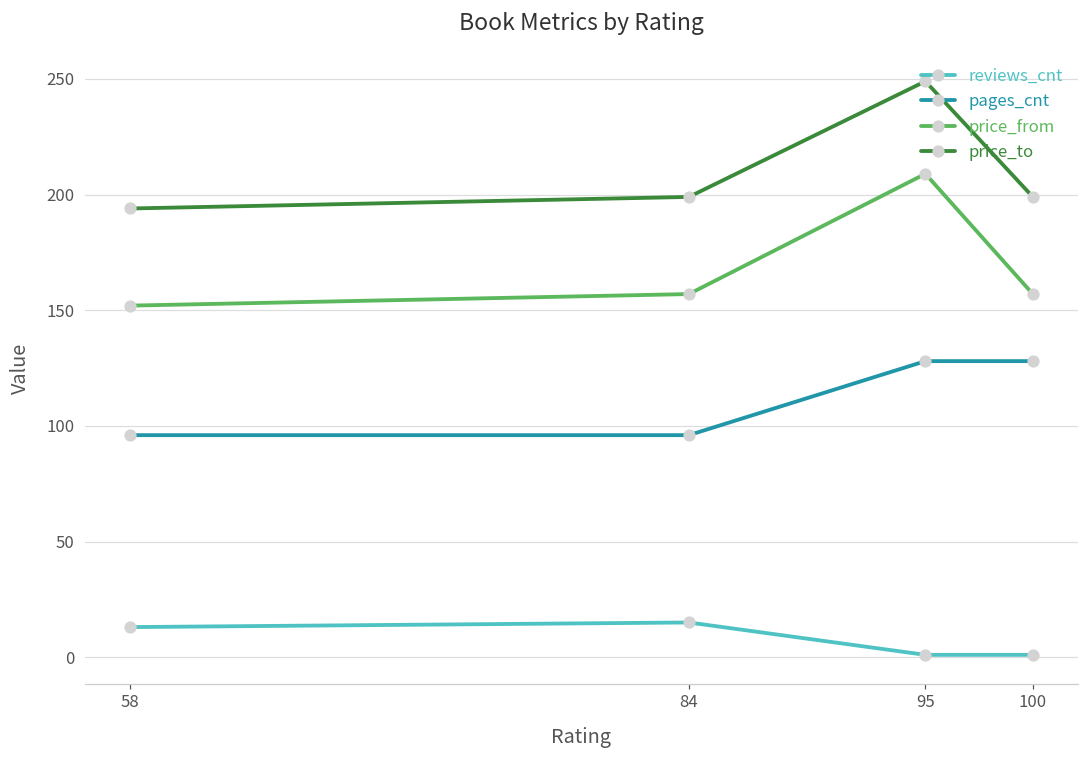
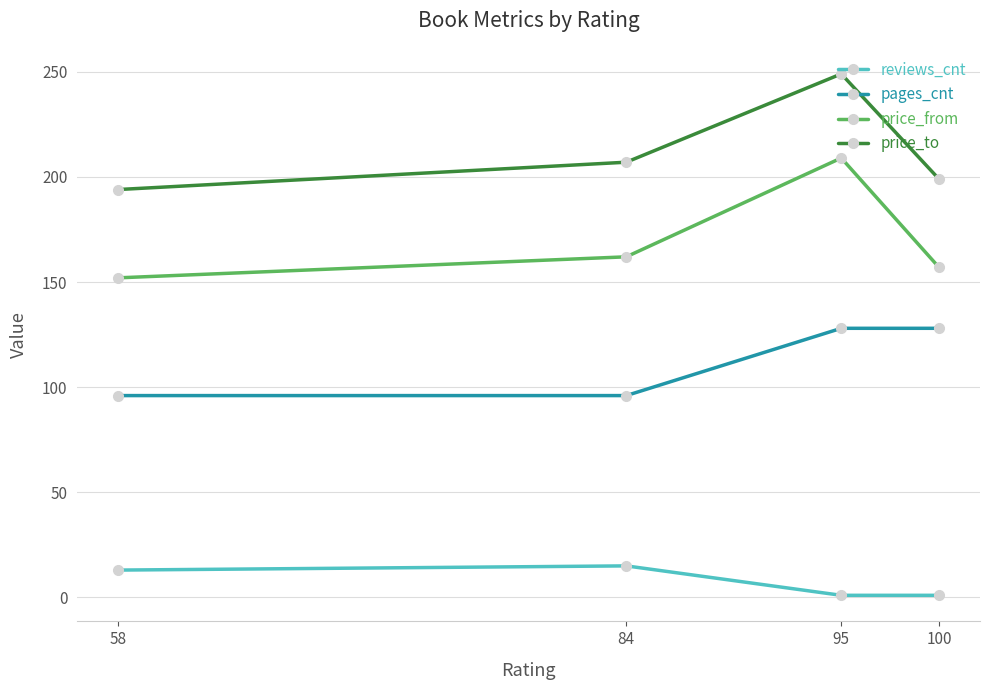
price_from, 84: 157 -> 162
price_to, 84: 199 -> 207
